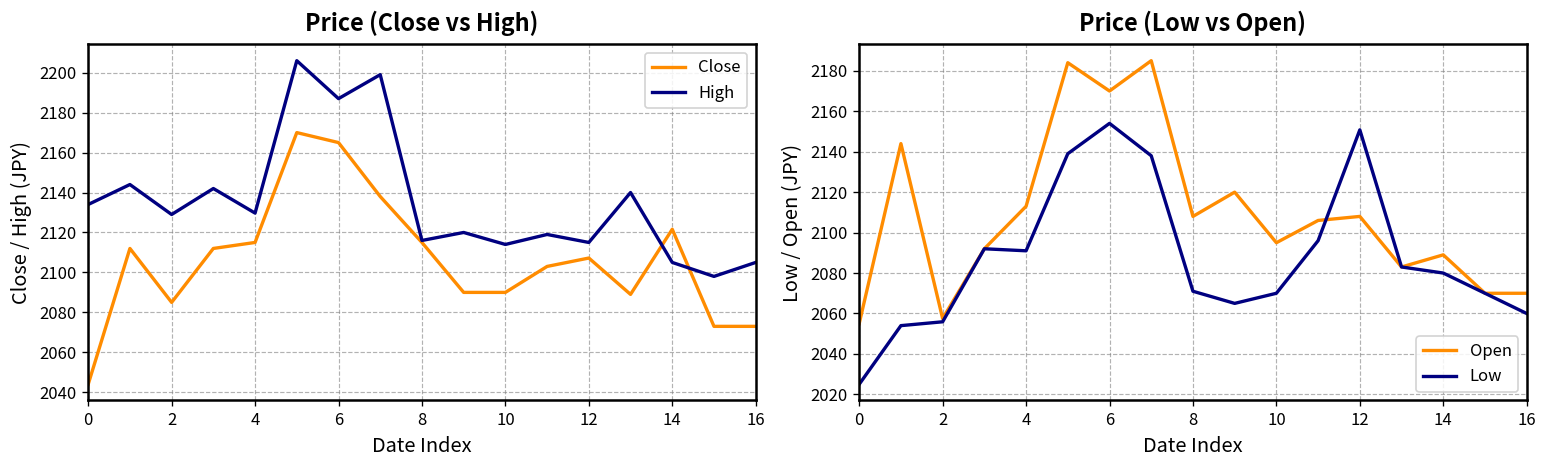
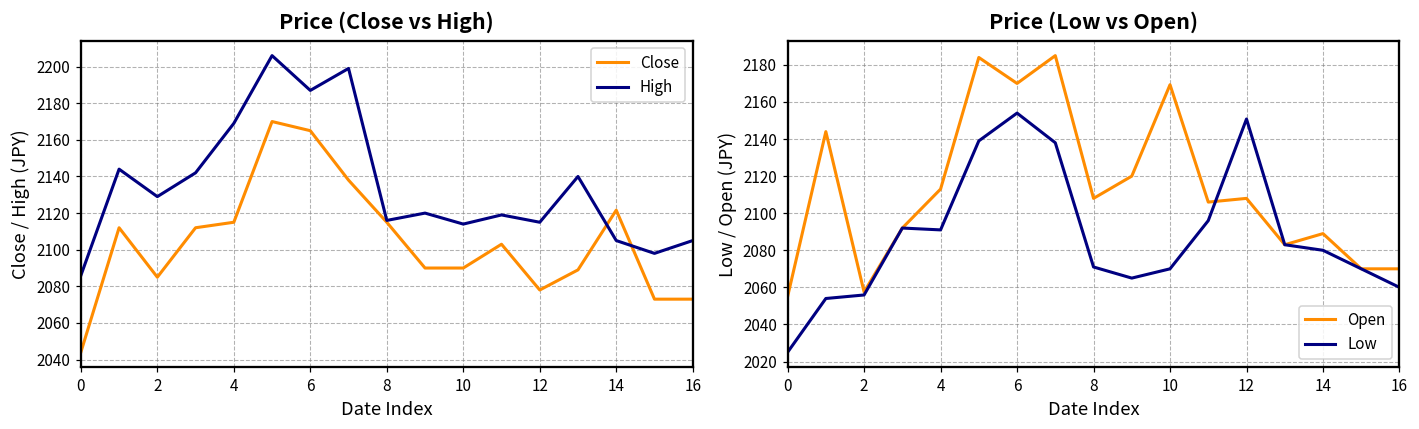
Price (Close vs High), High, 0: 2134 -> 2086
Price (Close vs High), High, 4: 2130 -> 2169
Price (Close vs High), Close, 12: 2107 -> 2078
Price (Low vs Open), Open, 10: 2095 -> 2169
